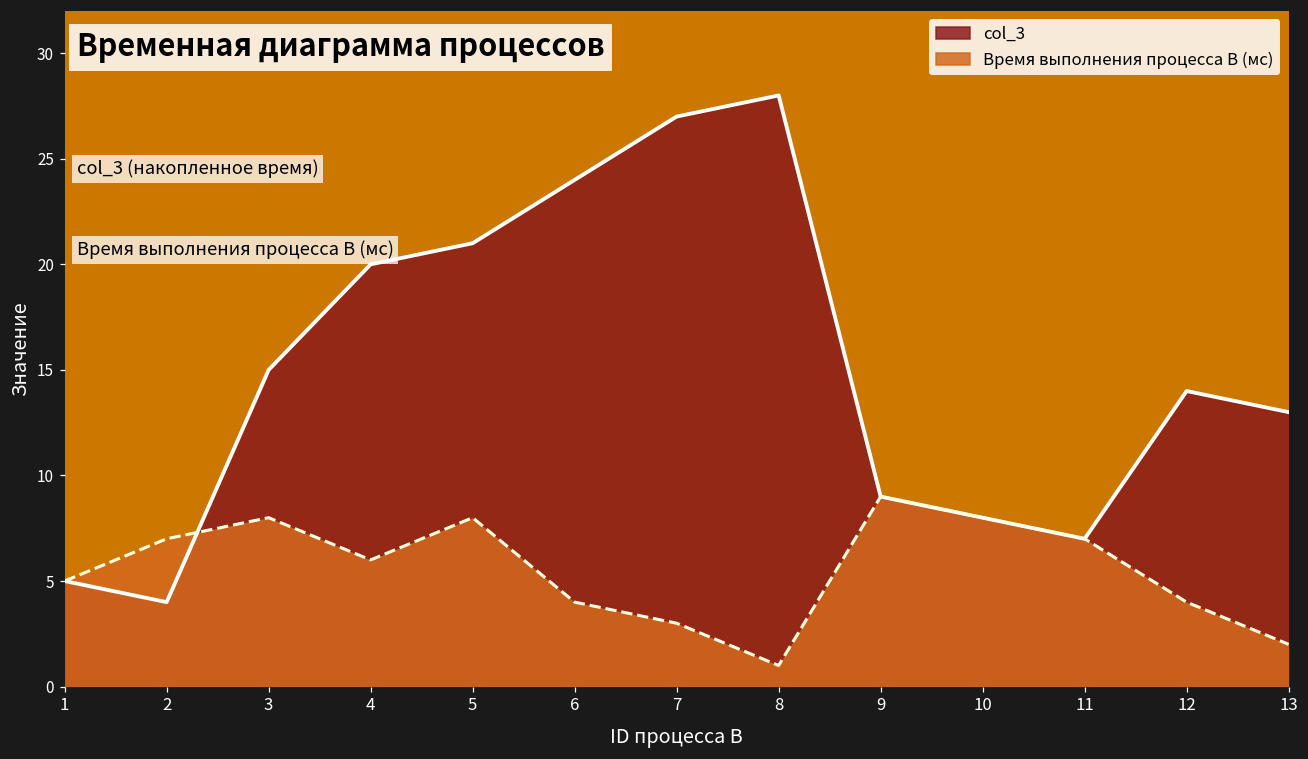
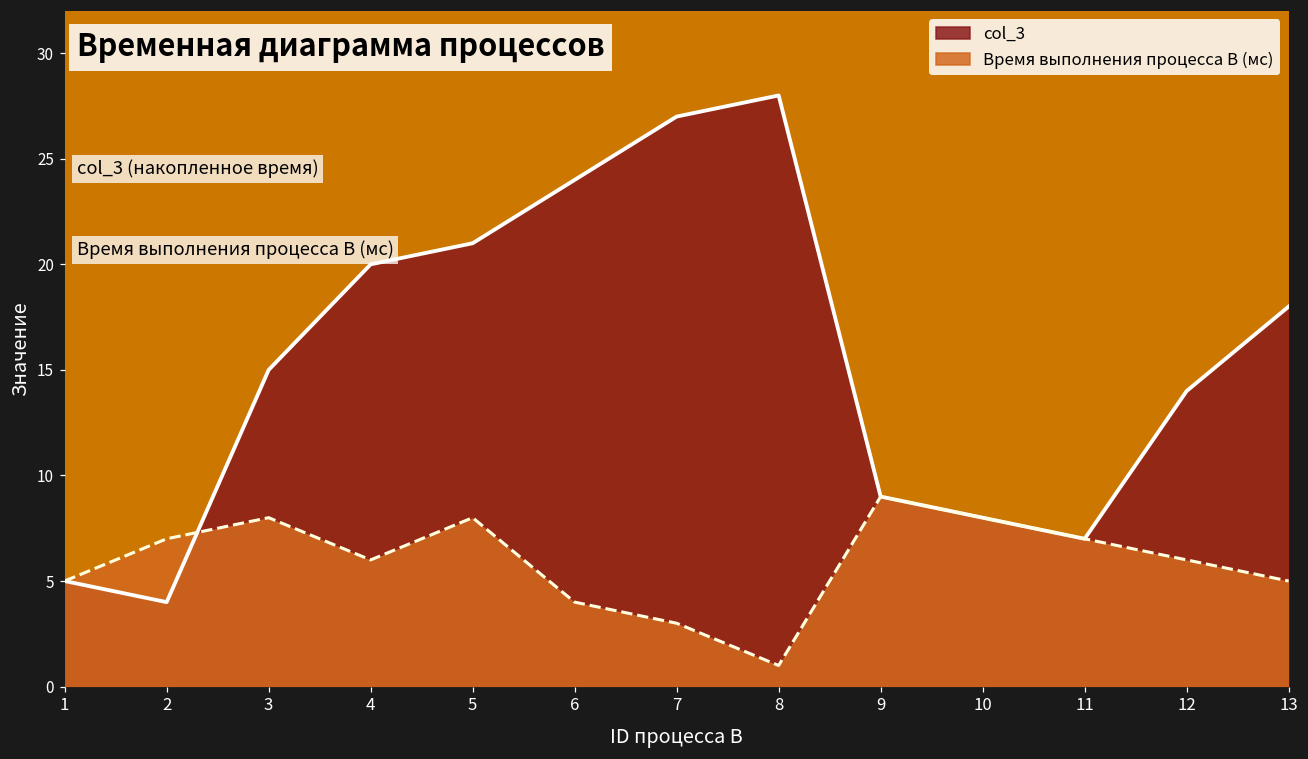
Время выполнения процесса B (мс), 12: 4 -> 6
col_3, 13: 13 -> 18
Время выполнения процесса B (мс), 13: 2 -> 5
